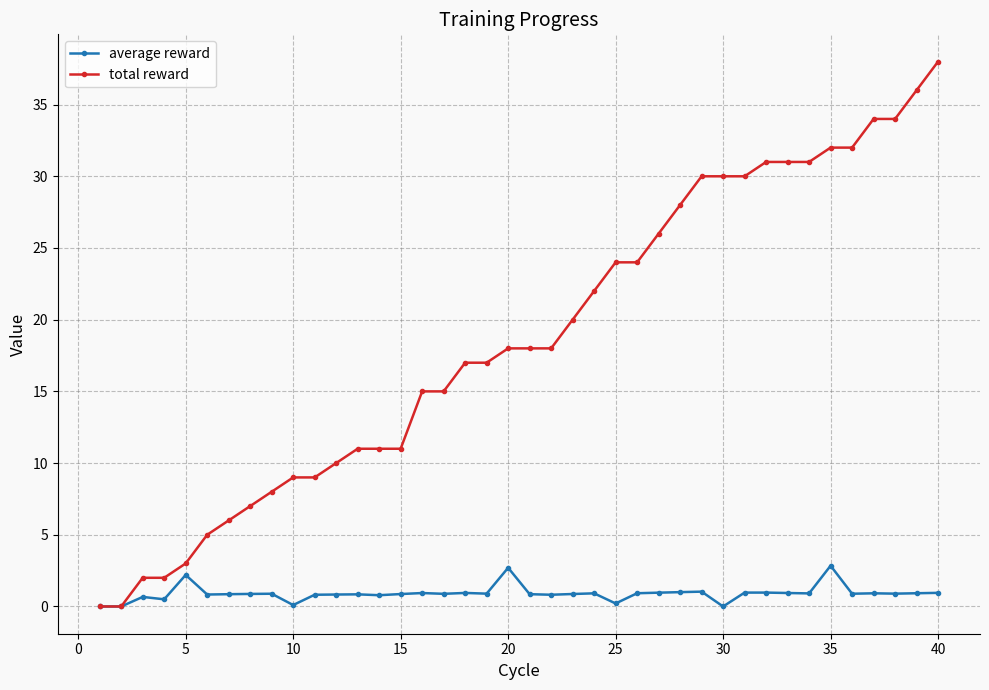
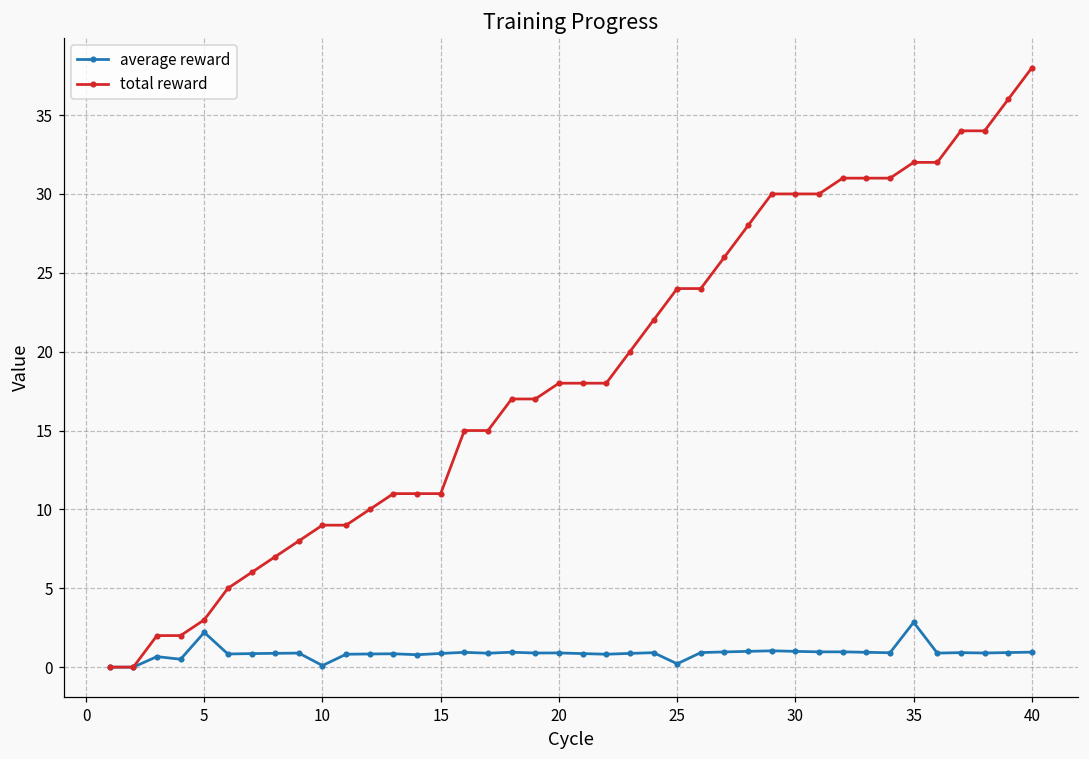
average reward, 20: 2.7 -> 0.9
average reward, 30: 0 -> 1
